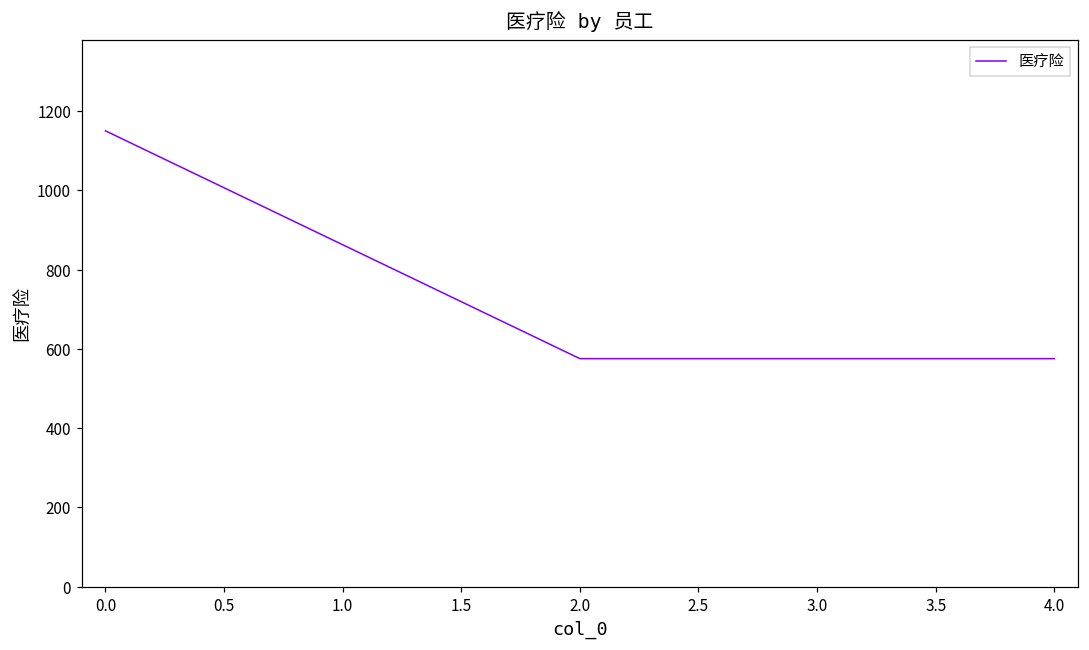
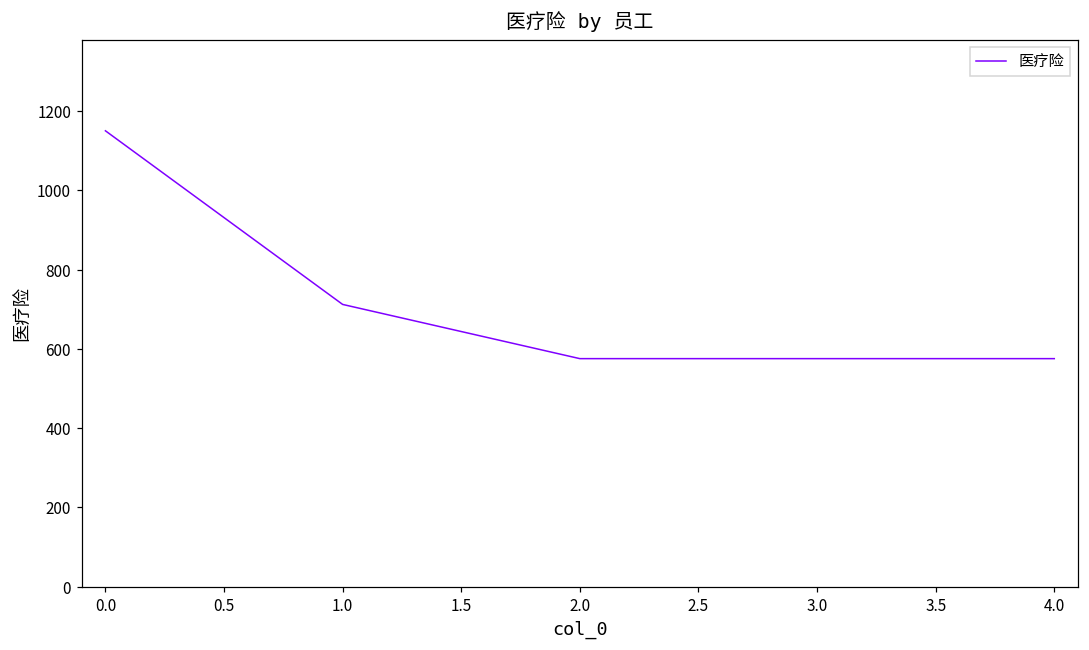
1.0: 860 -> 710
